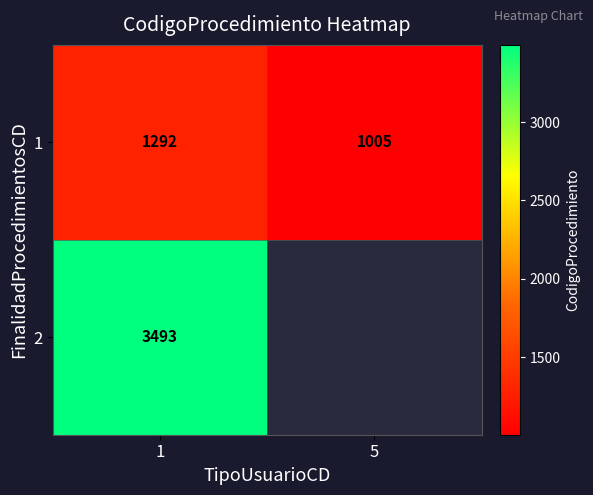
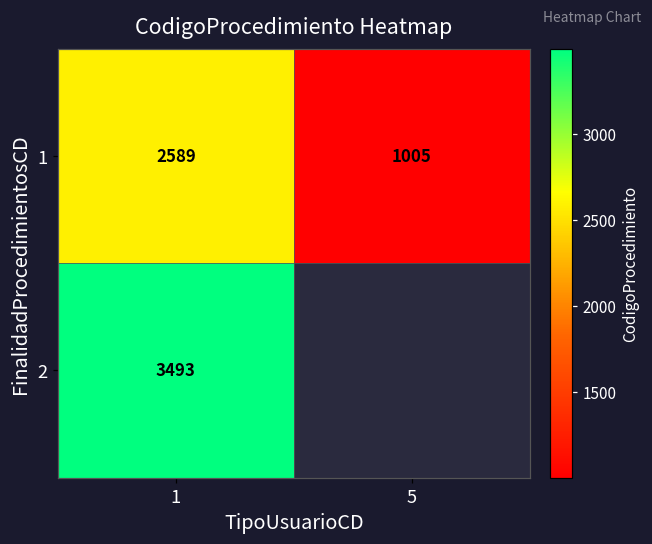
1, 1: 1292 -> 2589
